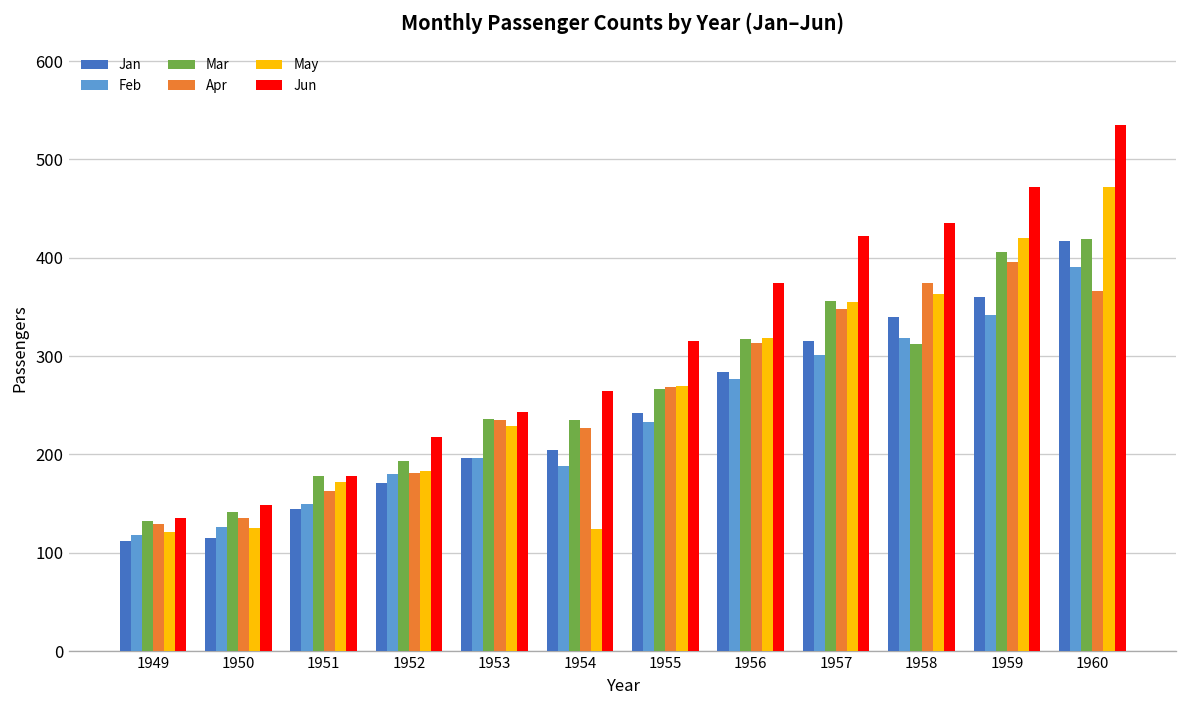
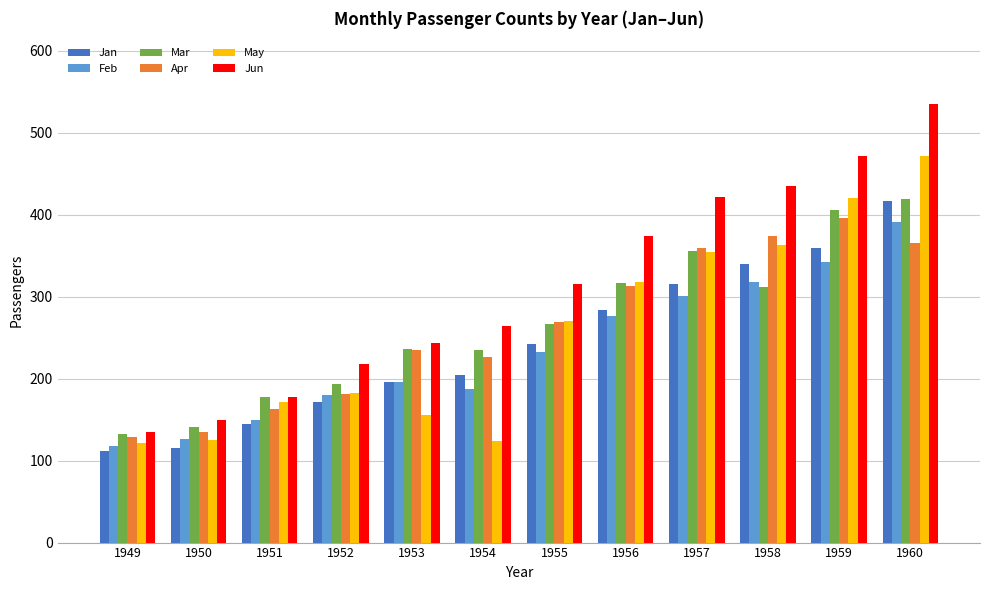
May, 1953: 230 -> 160
Apr, 1957: 350 -> 360
